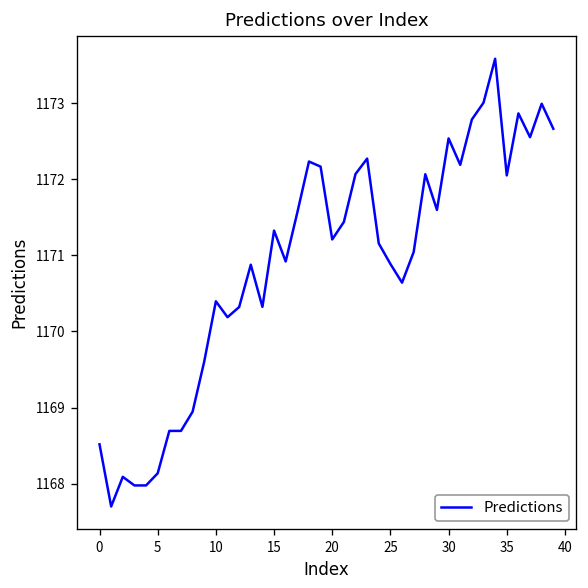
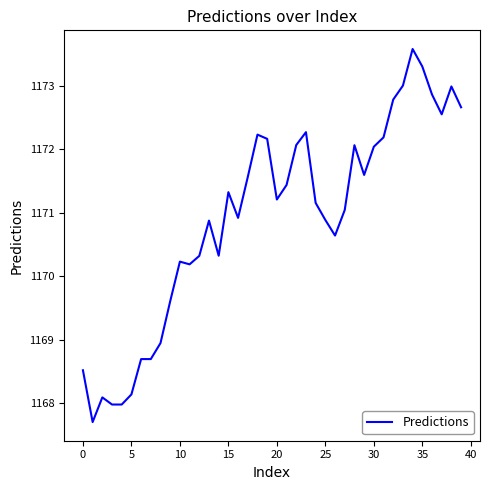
10: 1170.4 -> 1170.2
30: 1172.5 -> 1172.0
35: 1172.1 -> 1173.3
